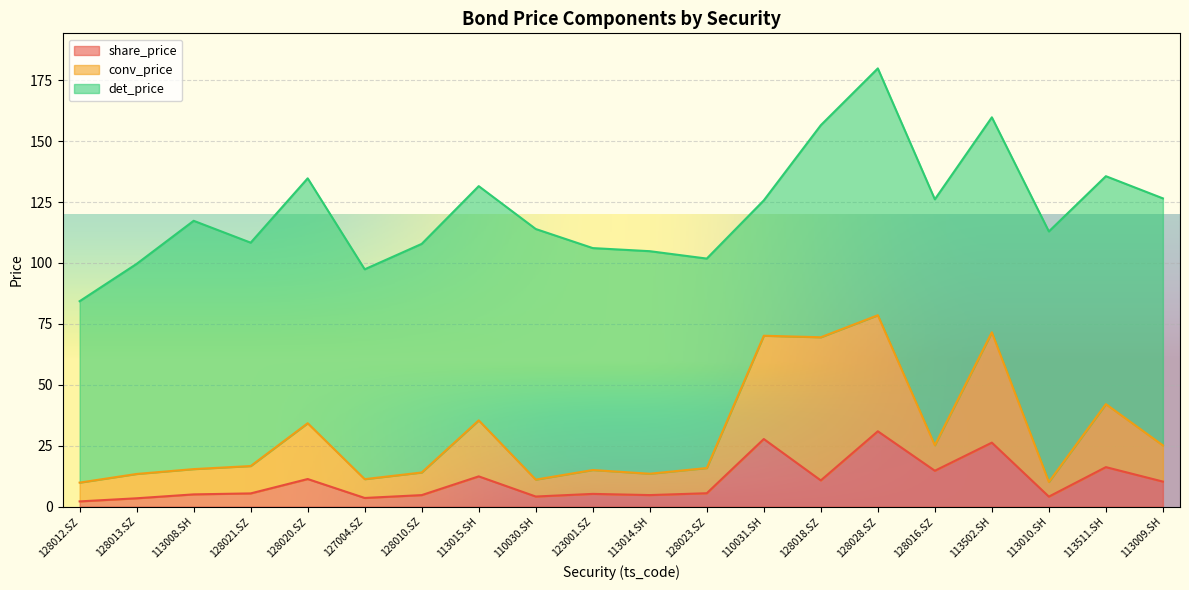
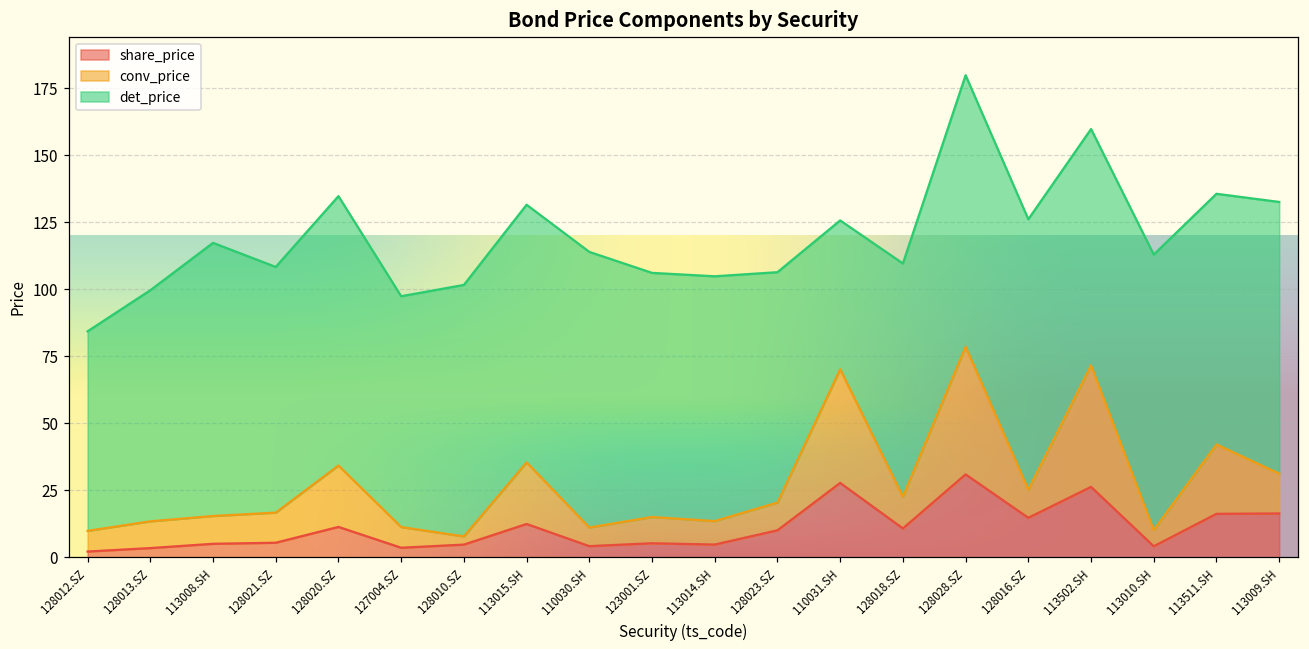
conv_price, 128010.SZ: 9 -> 3
share_price, 128023.SZ: 6 -> 10
conv_price, 128018.SZ: 59 -> 12
share_price, 113009.SH: 10 -> 16
